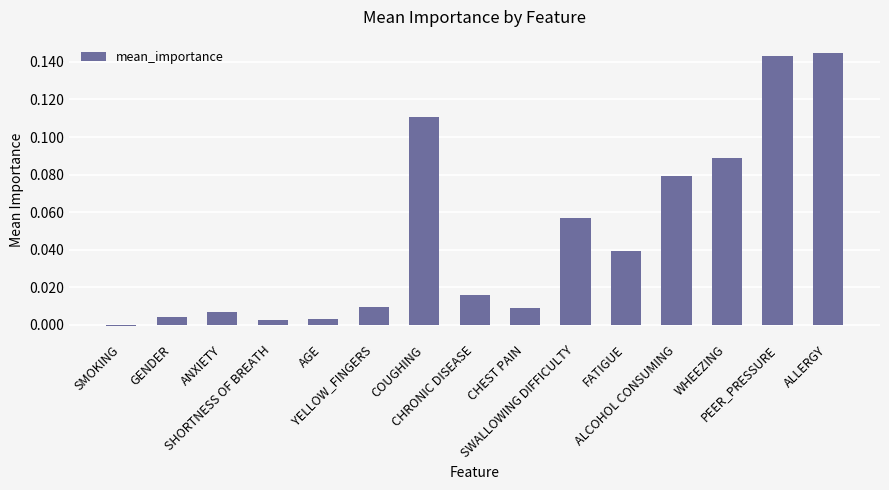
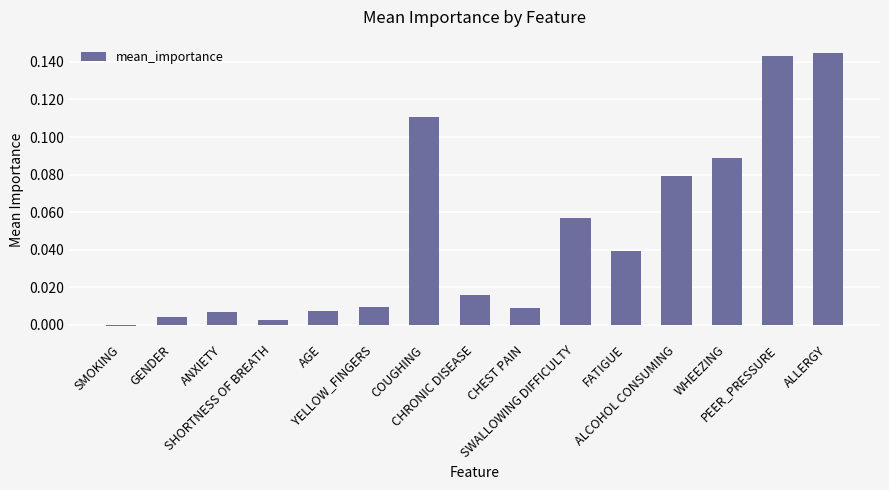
AGE: 0.003 -> 0.008
